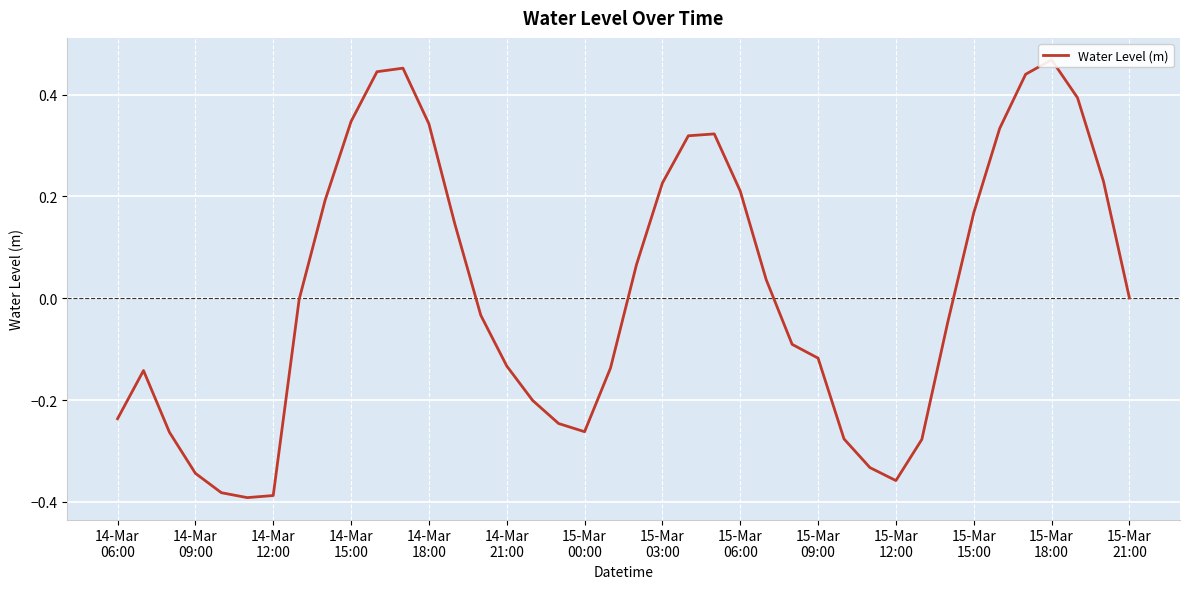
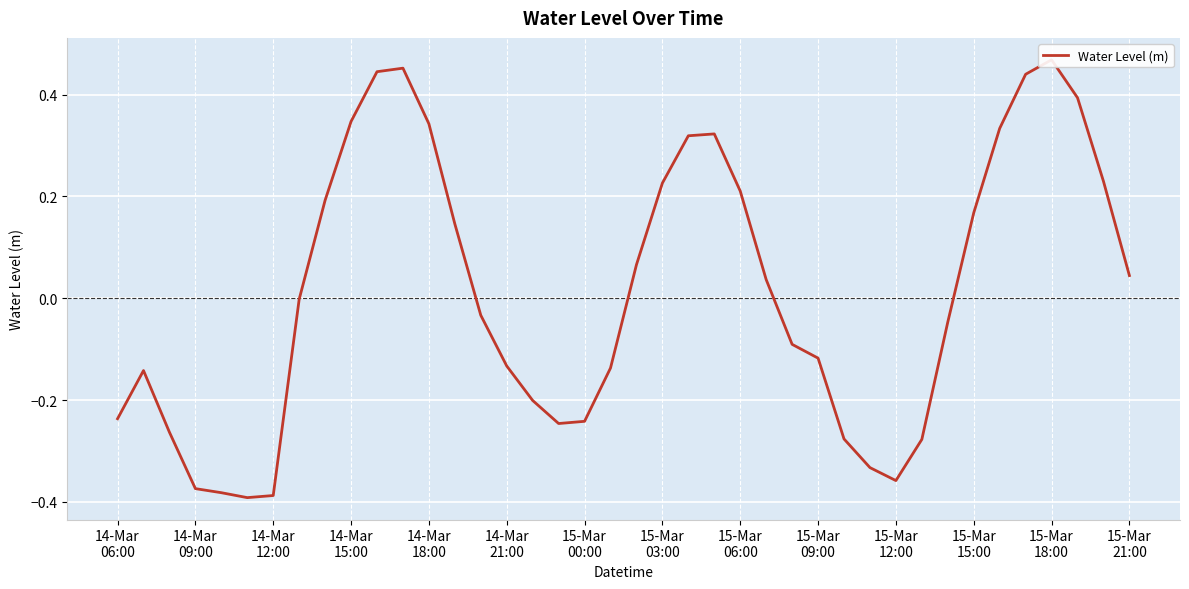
14-Mar 09:00: -0.34 -> -0.37
15-Mar 00:00: -0.26 -> -0.24
15-Mar 21:00: 0.00 -> 0.04
